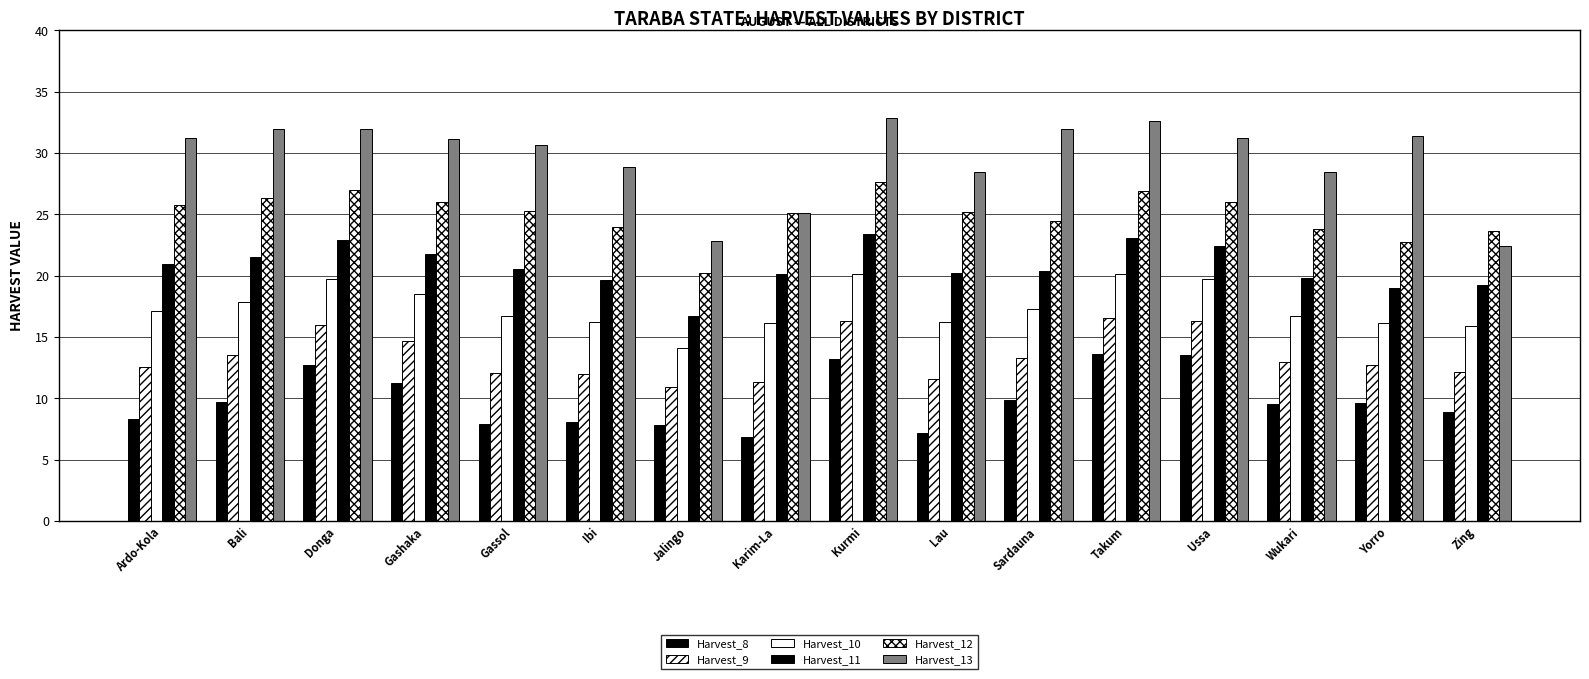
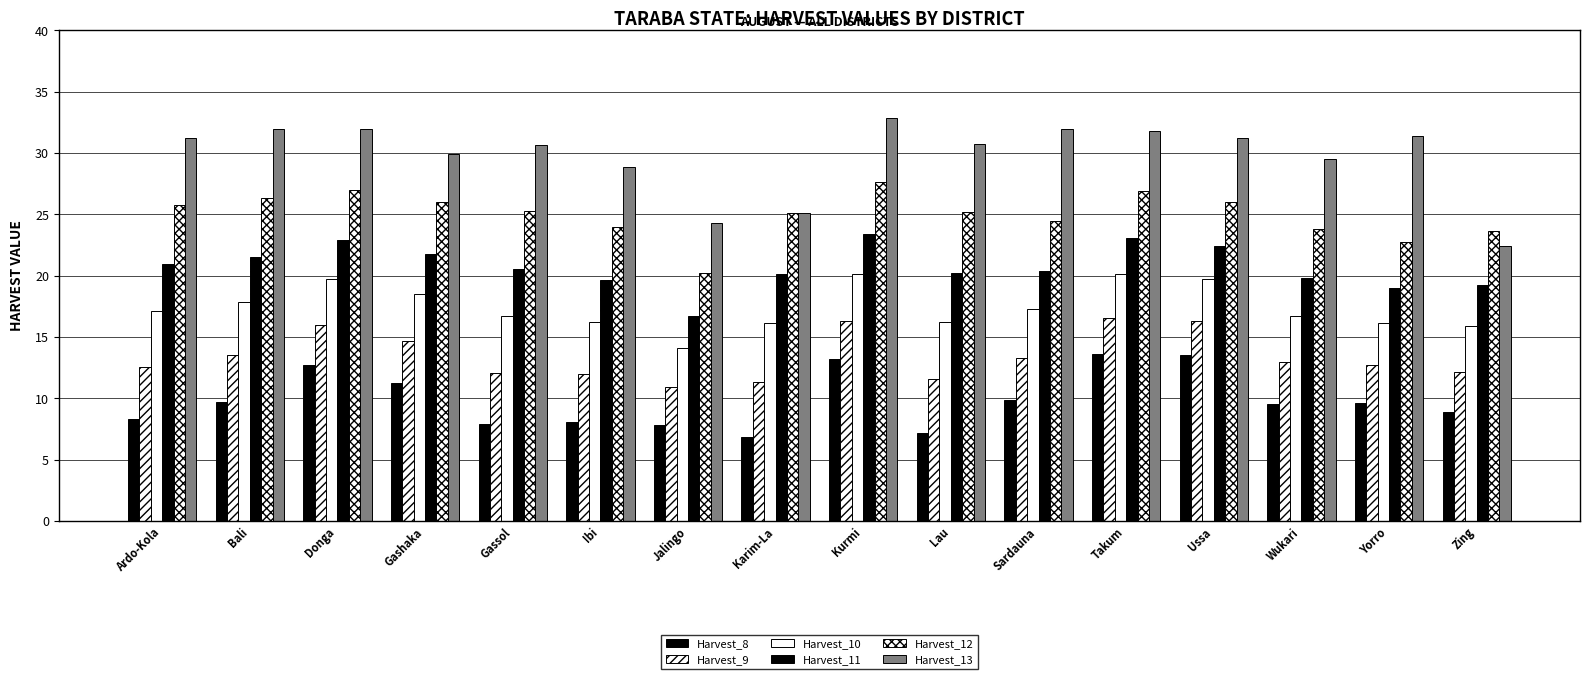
Harvest_13, Gashaka: 31.1 -> 29.9
Harvest_13, Jalingo: 22.8 -> 24.3
Harvest_13, Lau: 28.5 -> 30.7
Harvest_13, Takum: 32.6 -> 31.8
Harvest_13, Wukari: 28.4 -> 29.5
